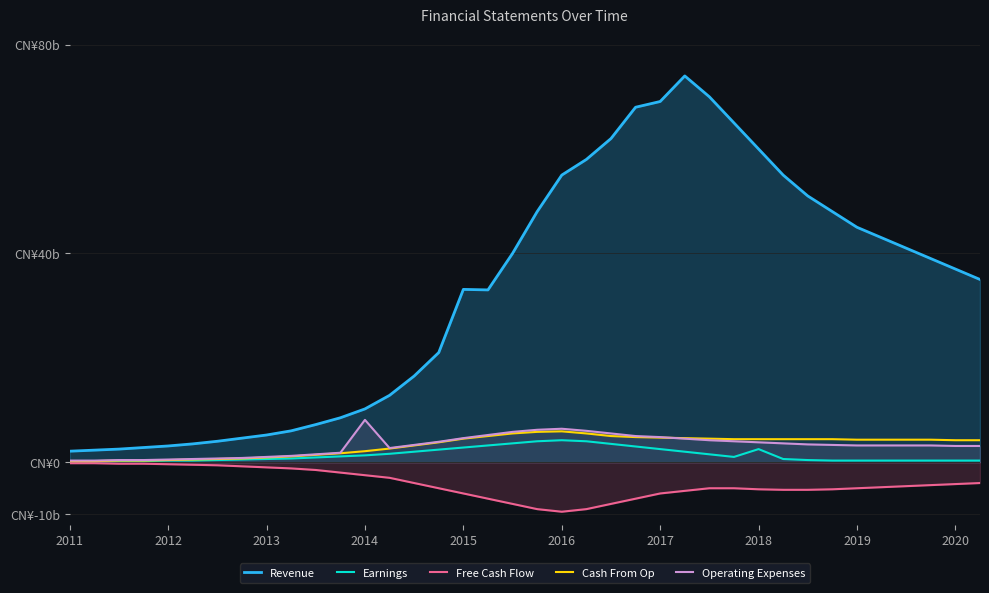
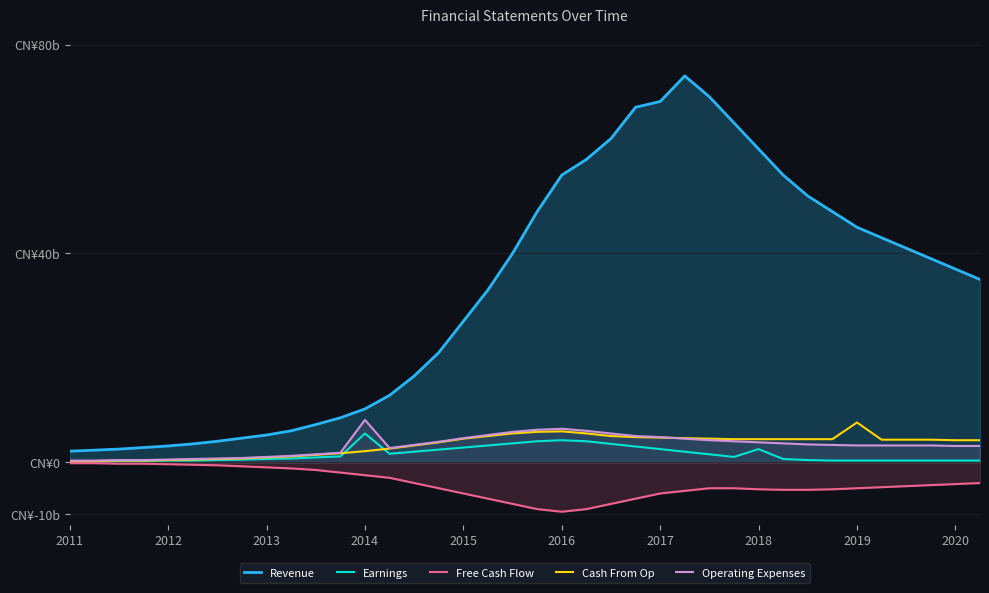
Earnings, 2014: CN¥1b -> CN¥6b
Revenue, 2015: CN¥33b -> CN¥27b
Cash From Op, 2019: CN¥4b -> CN¥8b
